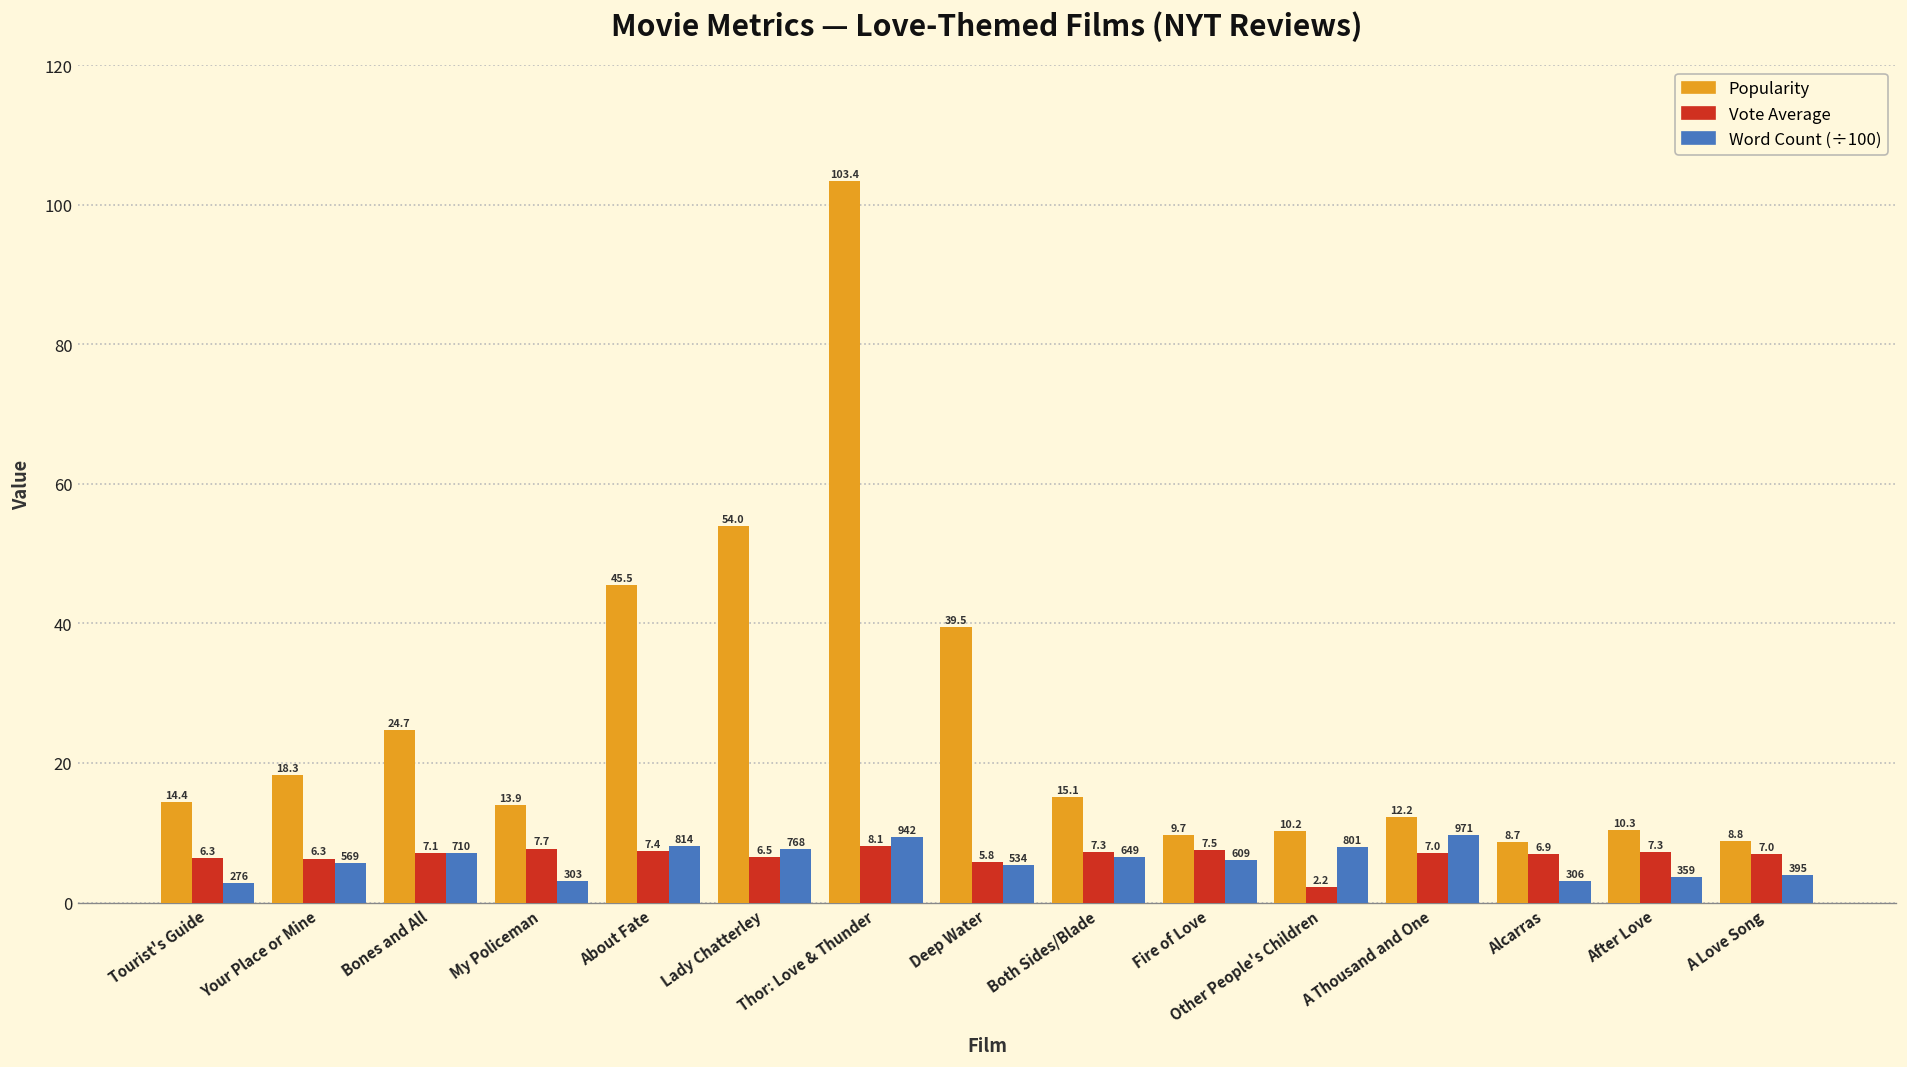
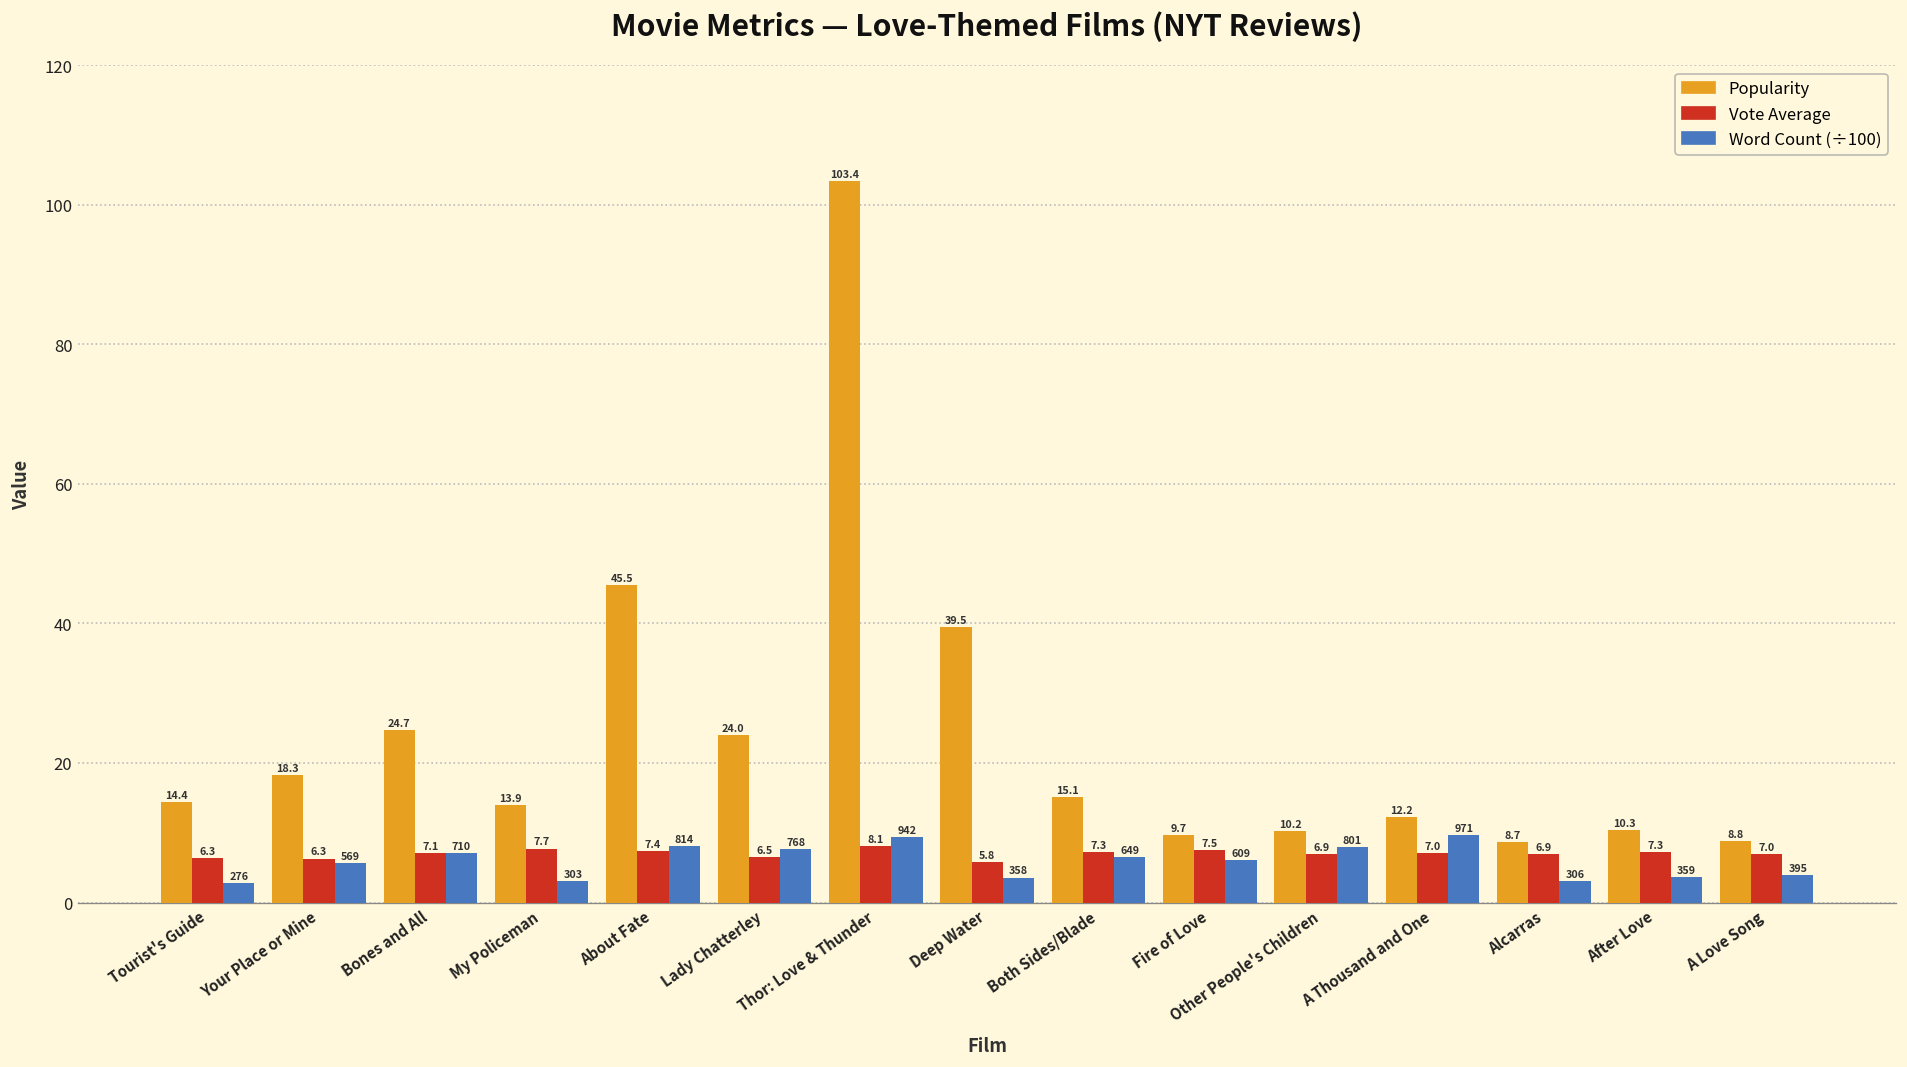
Popularity, Lady Chatterley: 54.0 -> 24.0
Word Count (÷100), Deep Water: 534 -> 358
Vote Average, Other People's Children: 2.2 -> 6.9
